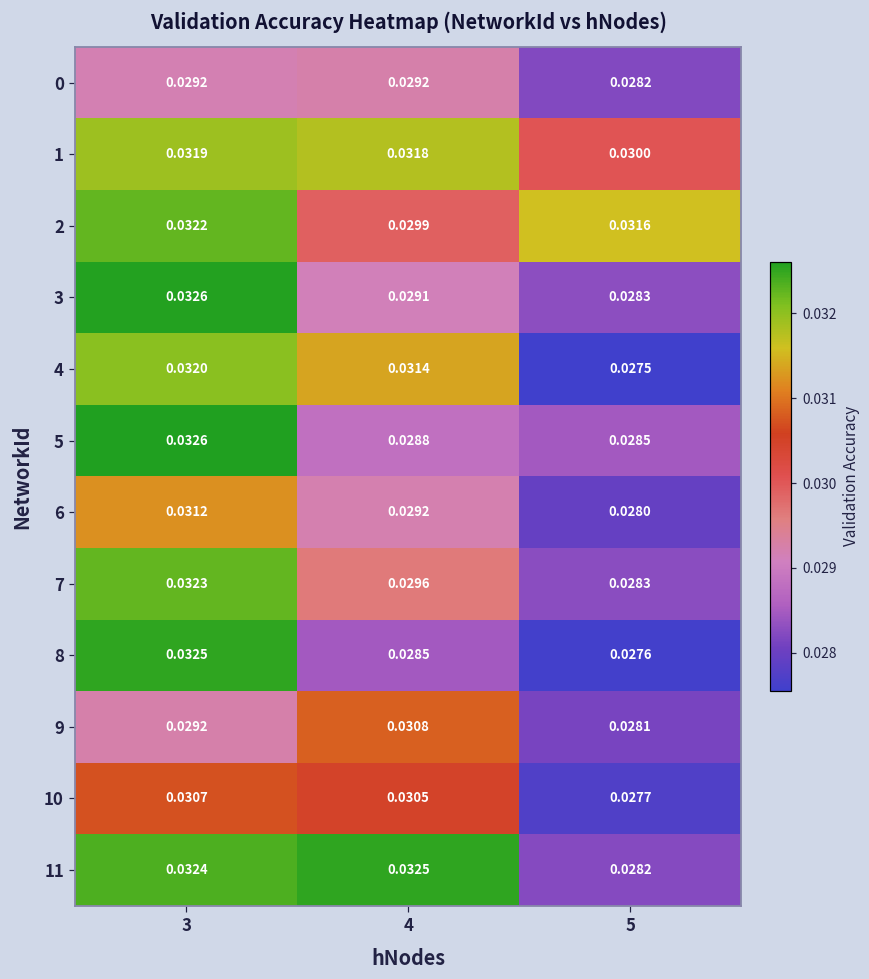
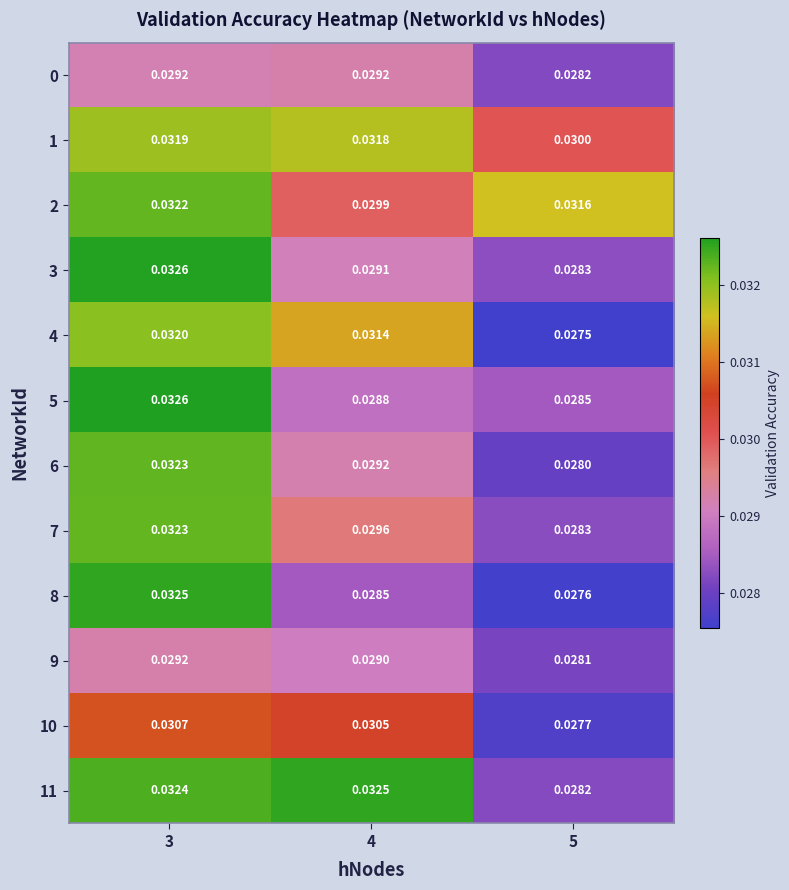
6, 3: 0.0312 -> 0.0323
9, 4: 0.0308 -> 0.0290
